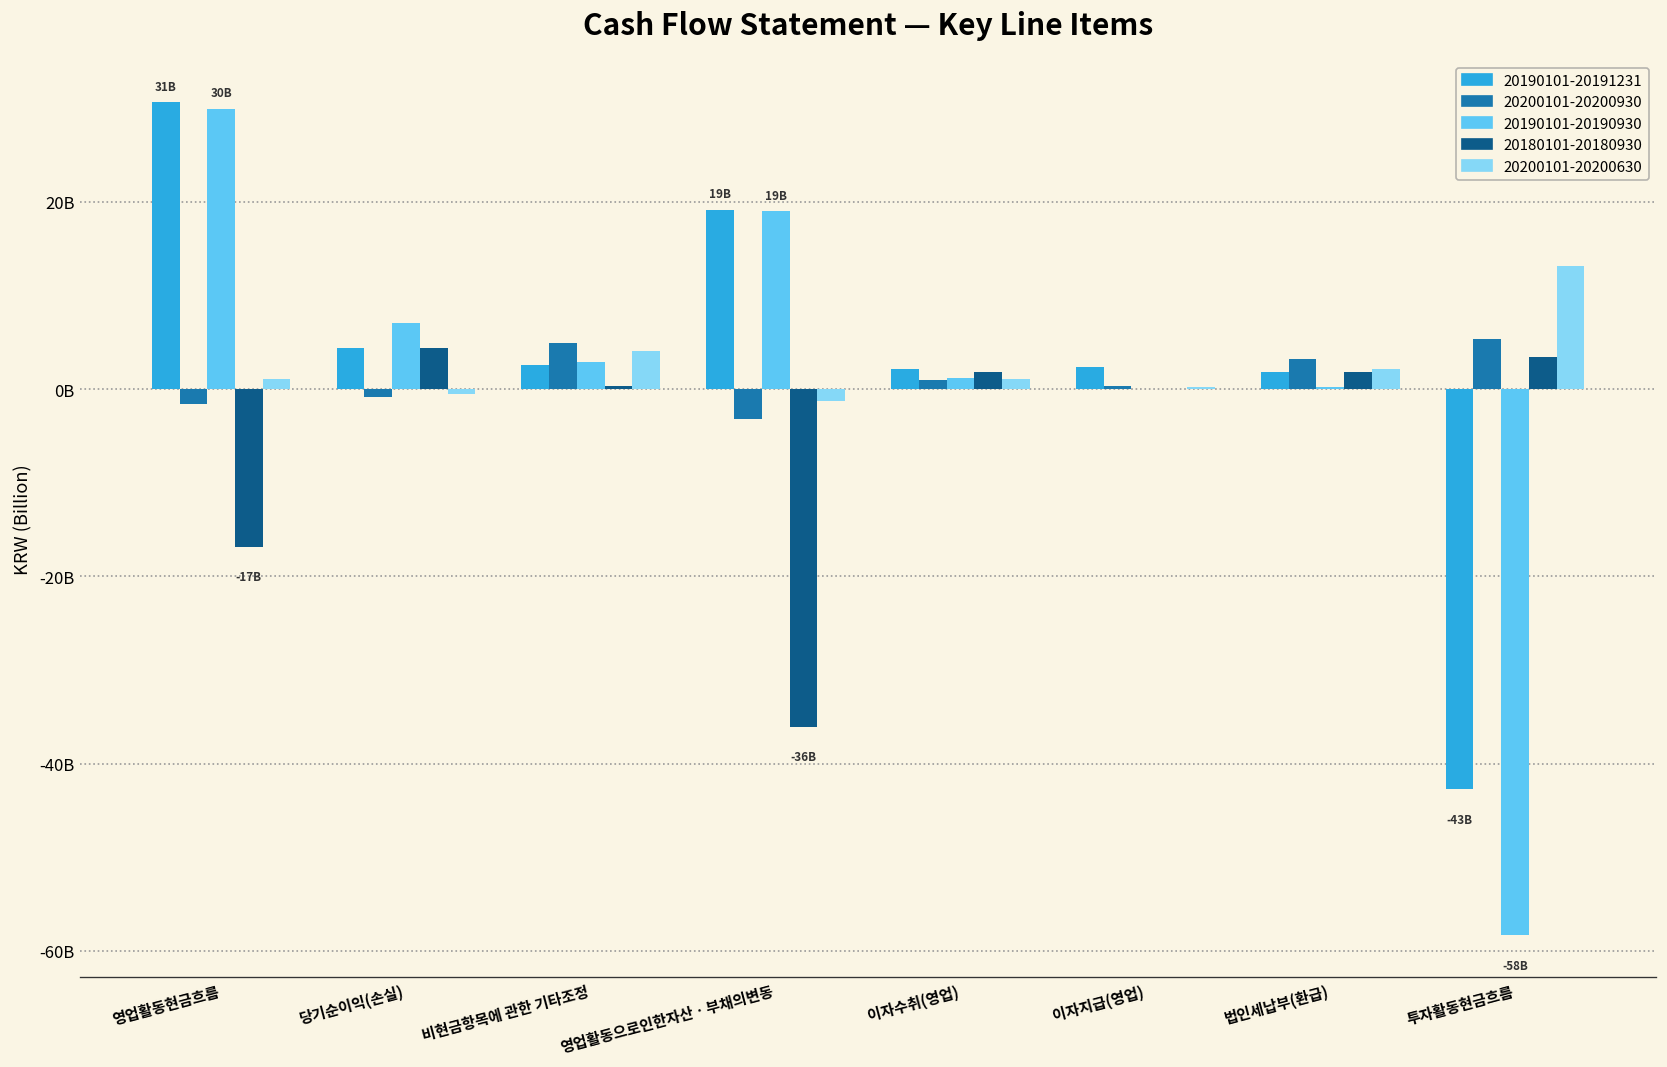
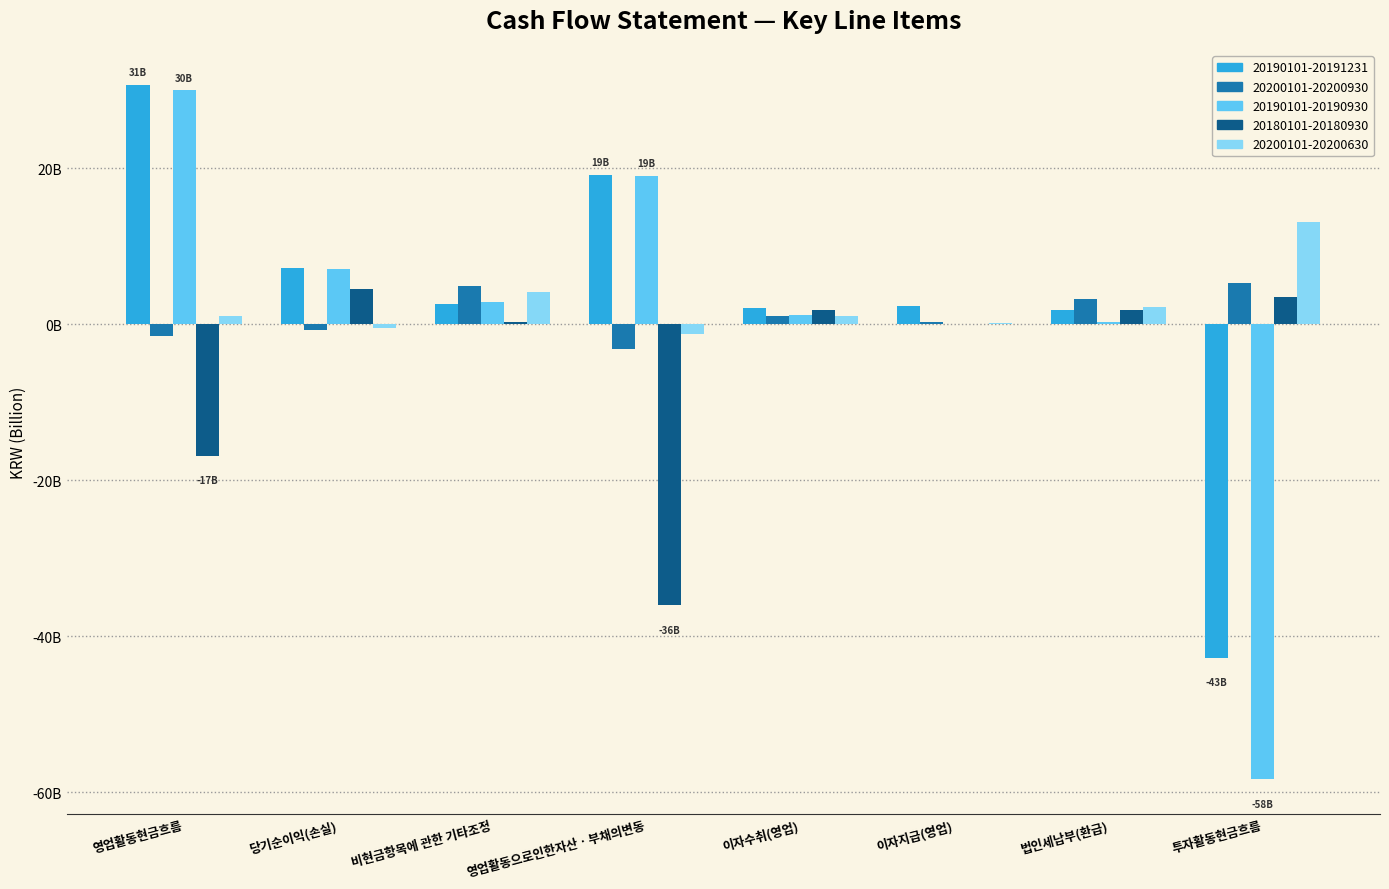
20190101-20191231, 당기순이익(손실): 4000000000 -> 7000000000
